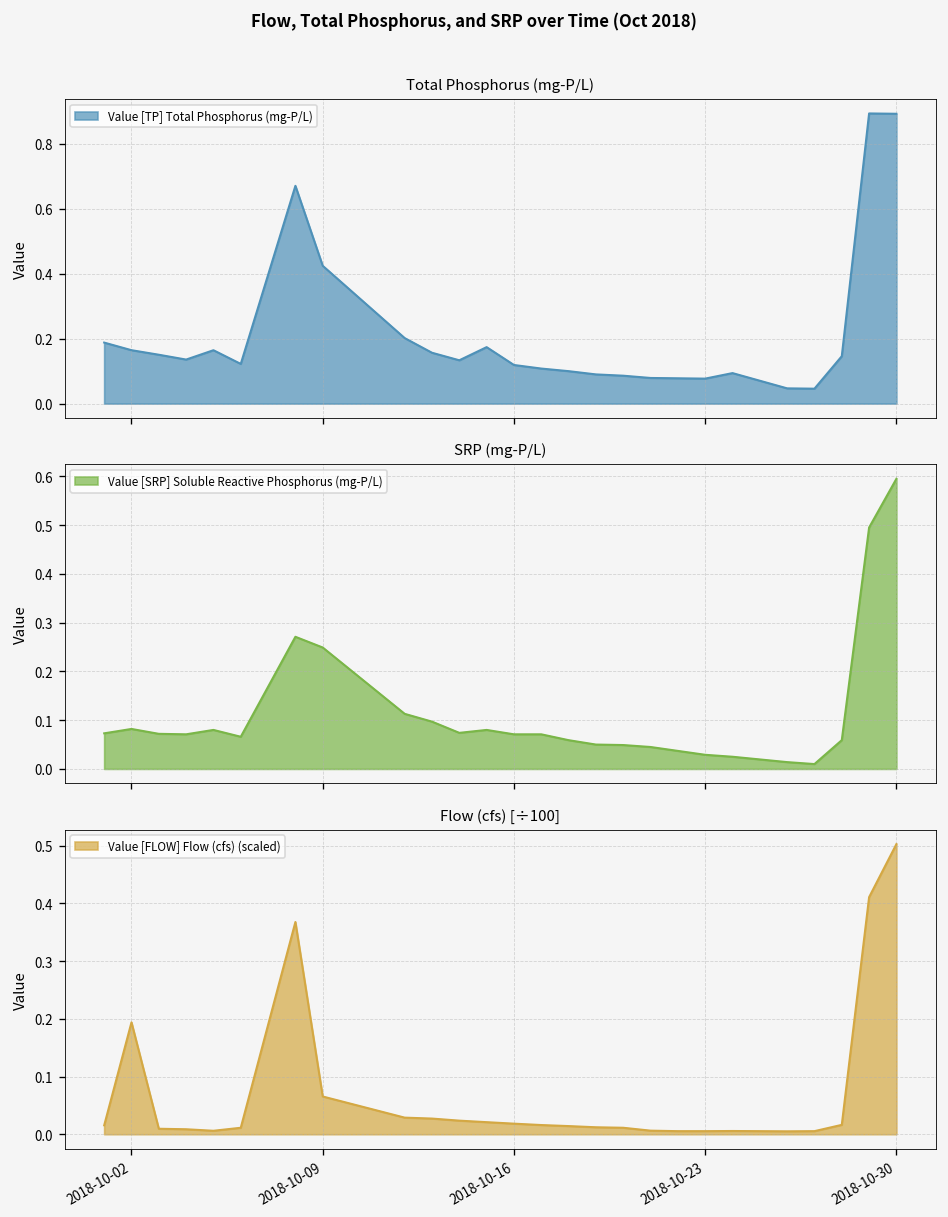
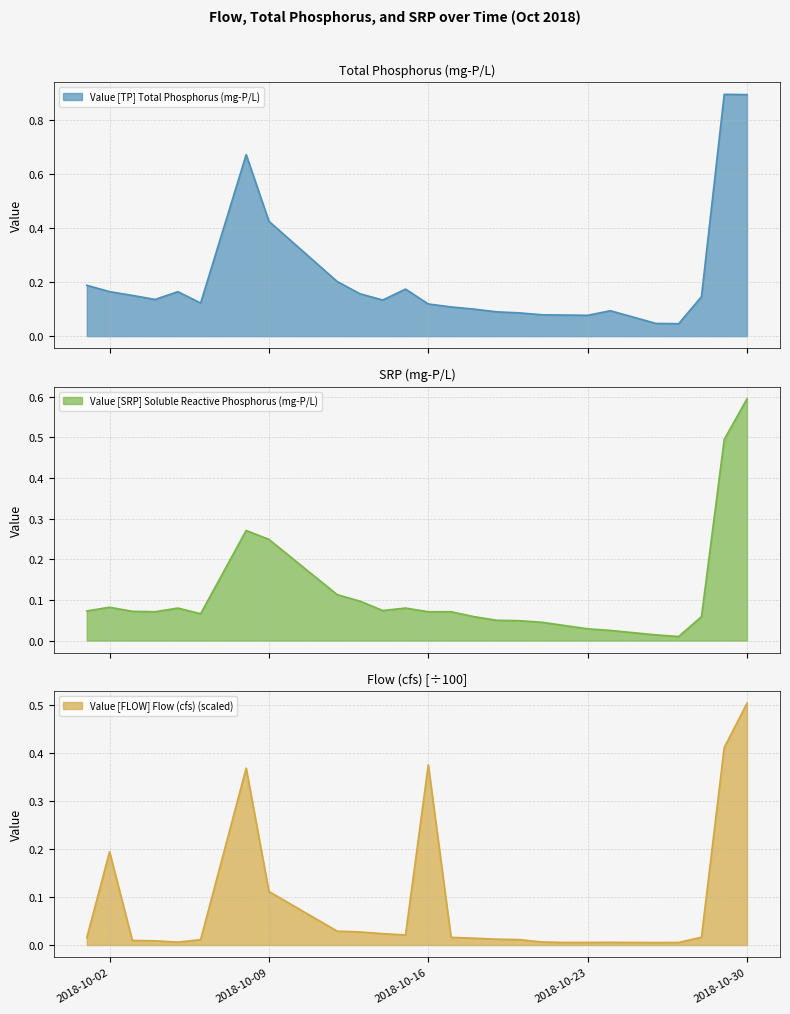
Flow (cfs) [÷100], 2018-10-09: 0.07 -> 0.11
Flow (cfs) [÷100], 2018-10-16: 0.02 -> 0.37
